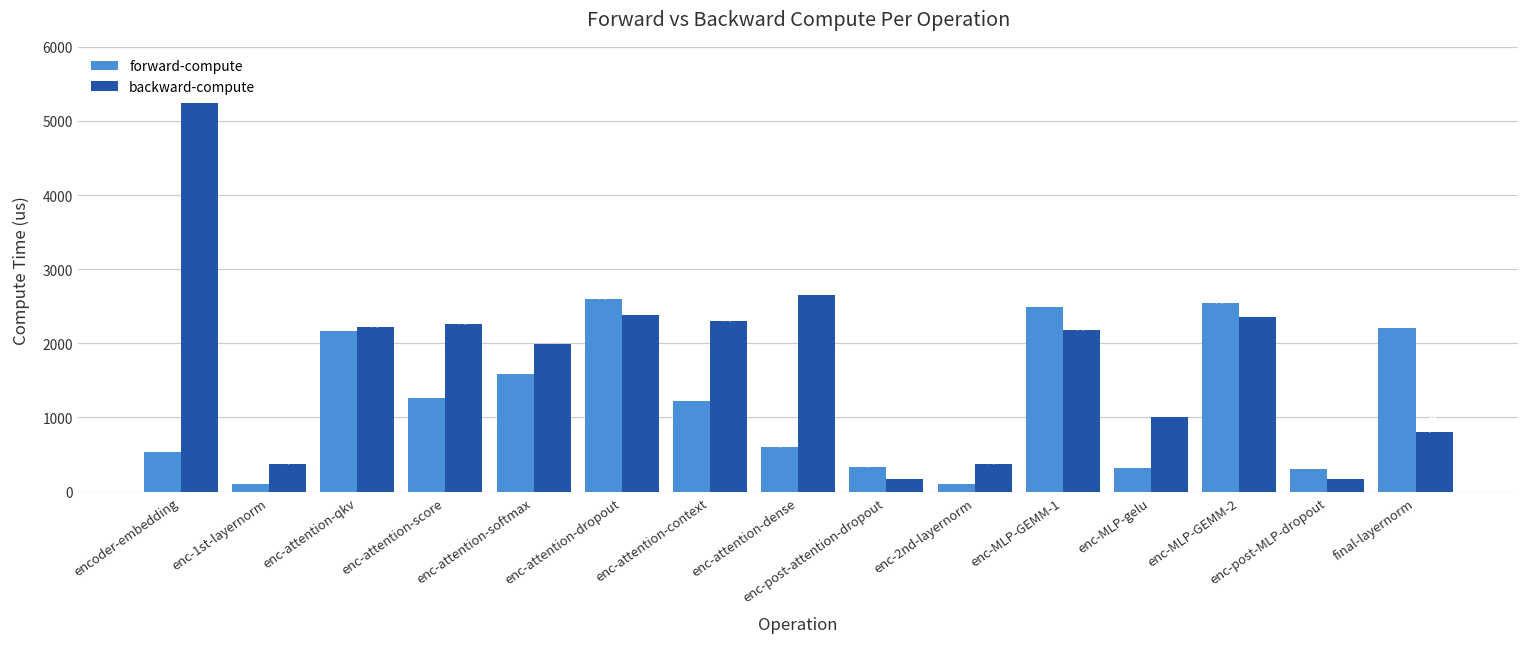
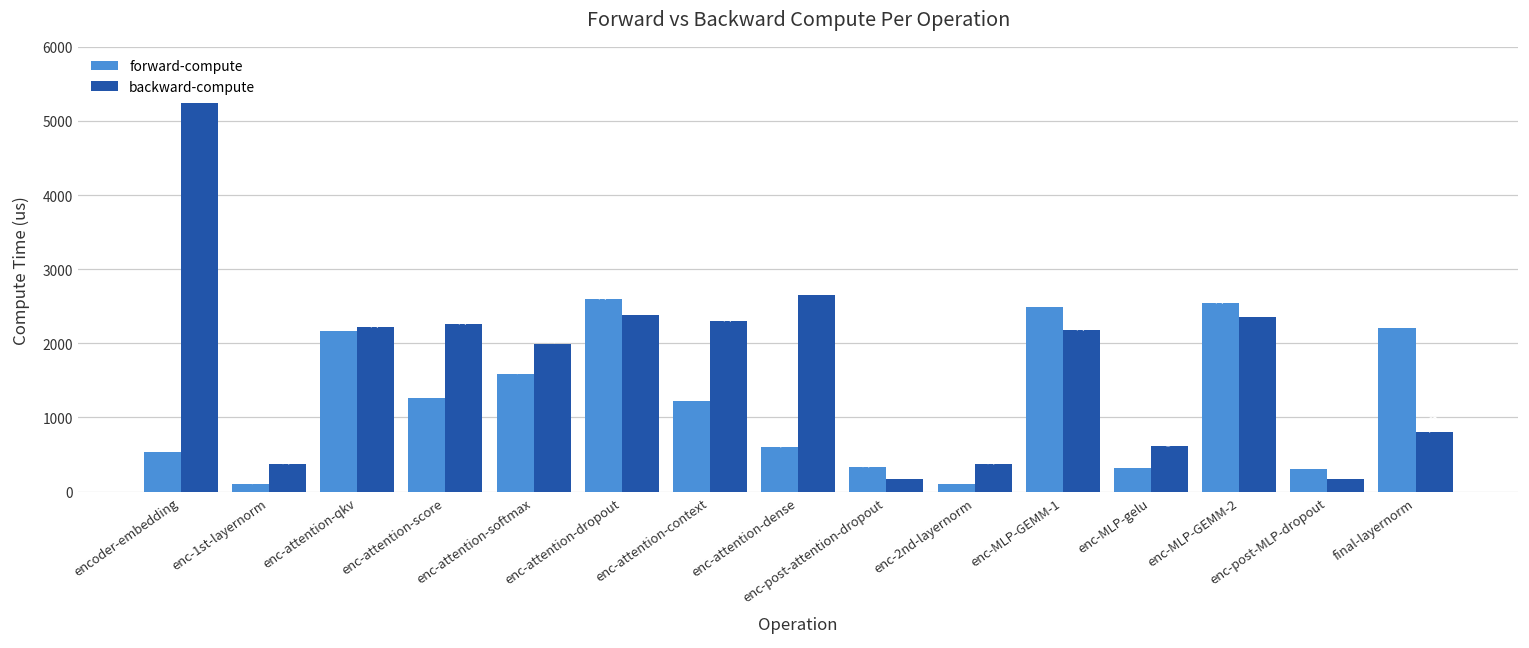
backward-compute, enc-MLP-gelu: 1000 -> 600
